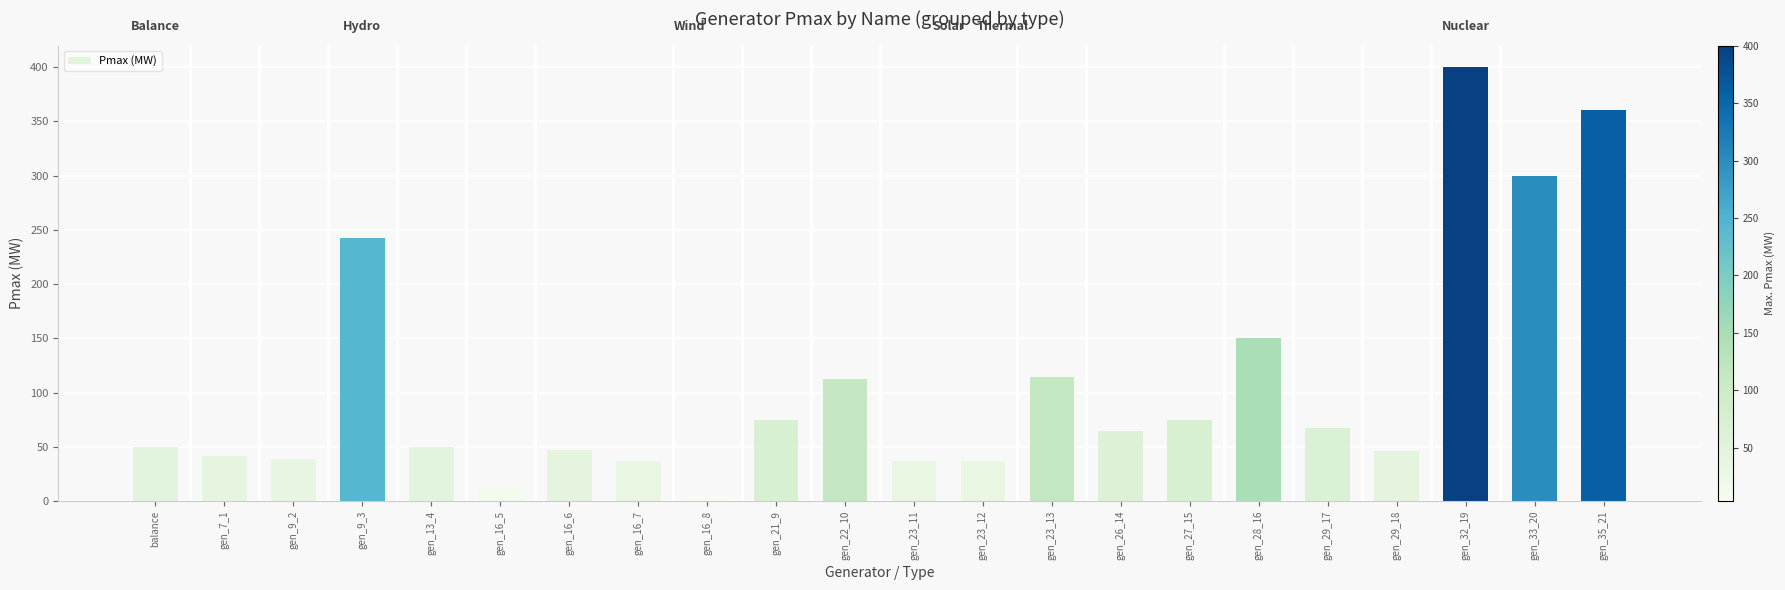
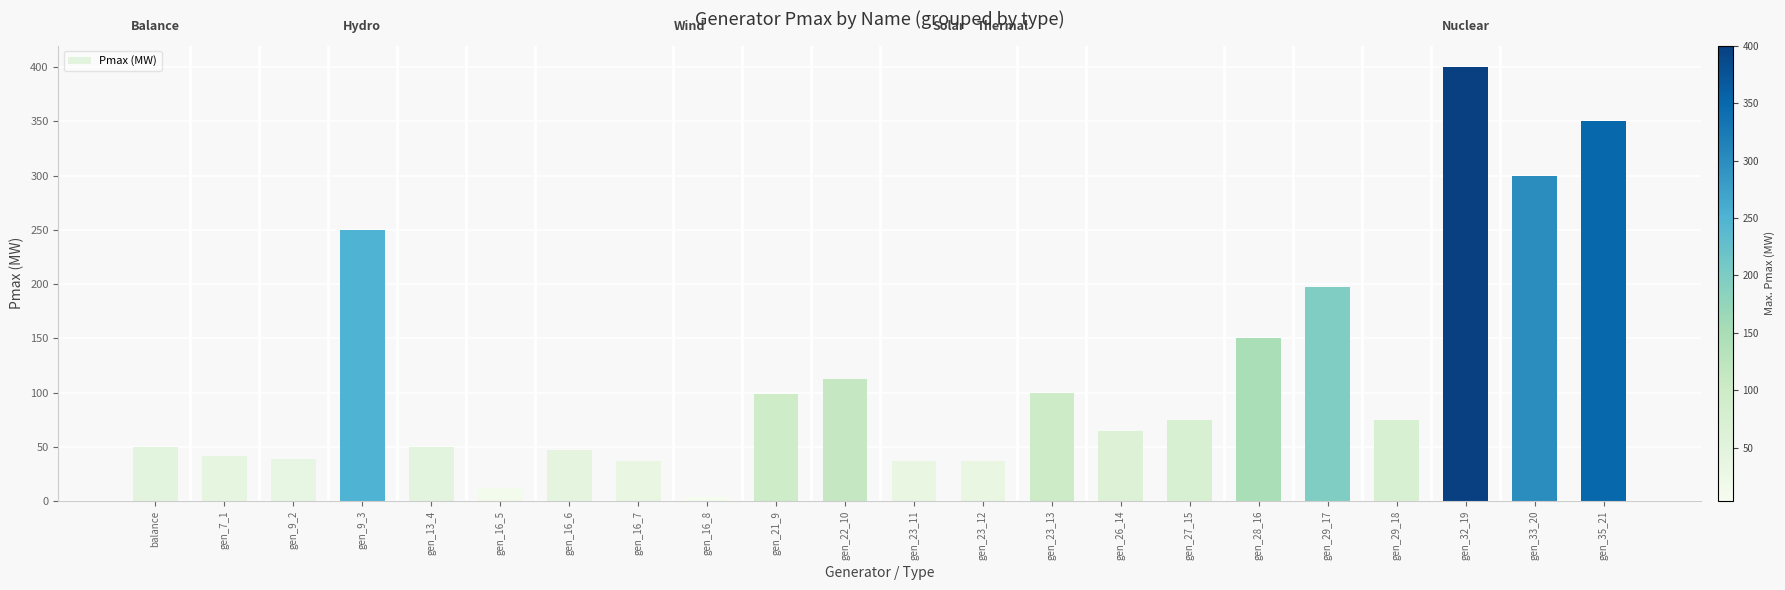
gen_9_3: 243 -> 250
gen_21_9: 75 -> 99
gen_23_13: 114 -> 100
gen_29_17: 67 -> 198
gen_29_18: 46 -> 75
gen_35_21: 361 -> 350
